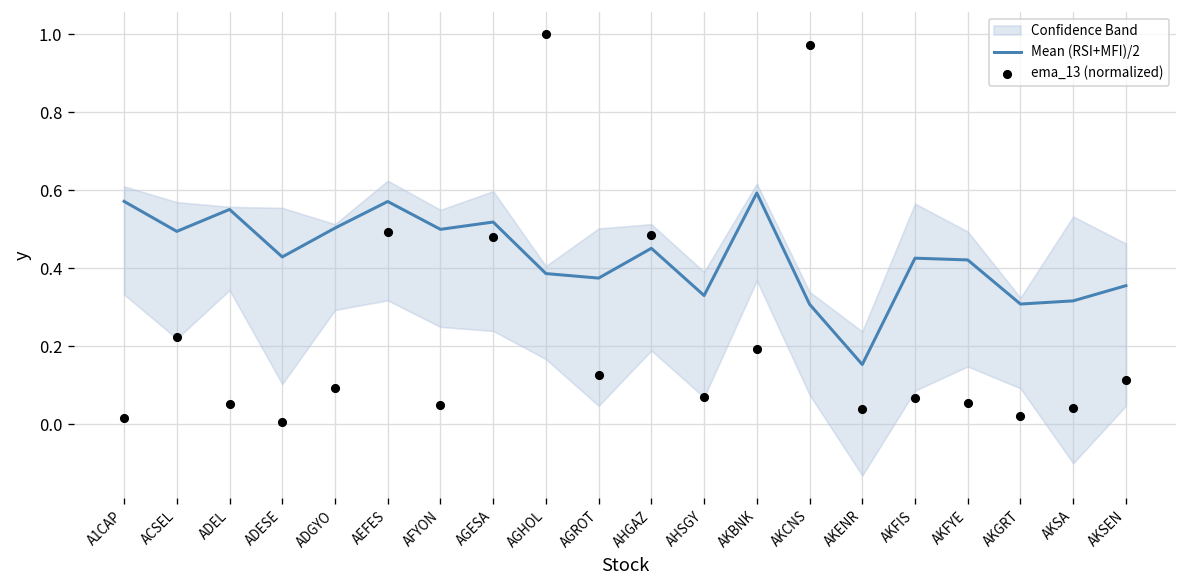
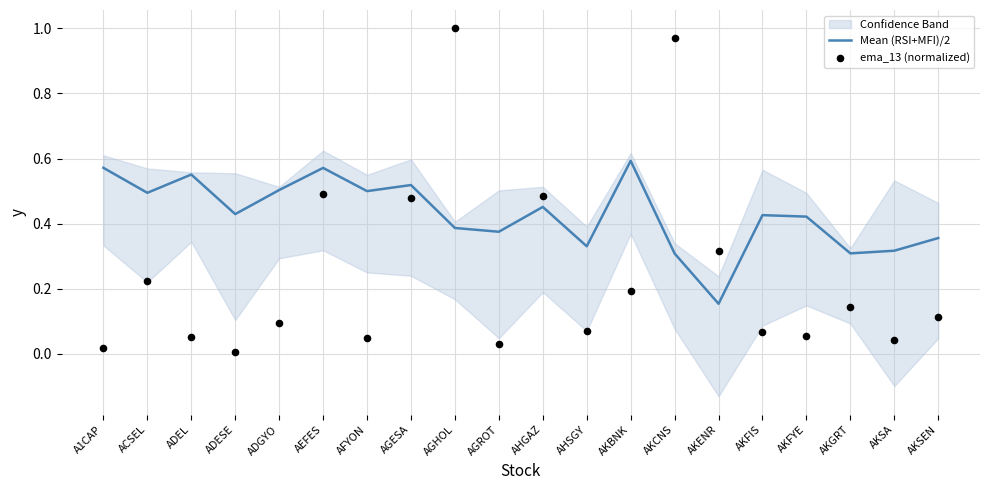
ema_13 (normalized), AGROT: 0.13 -> 0.03
ema_13 (normalized), AKENR: 0.04 -> 0.32
ema_13 (normalized), AKGRT: 0.02 -> 0.14
